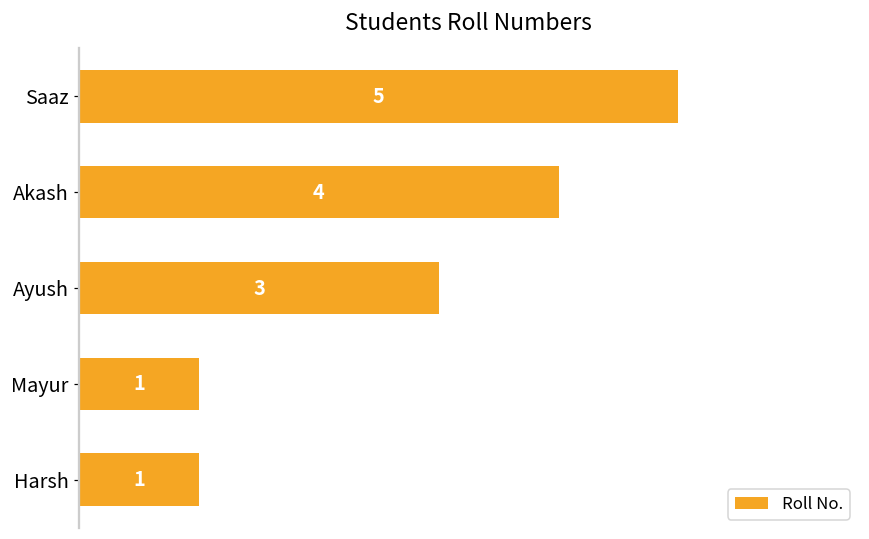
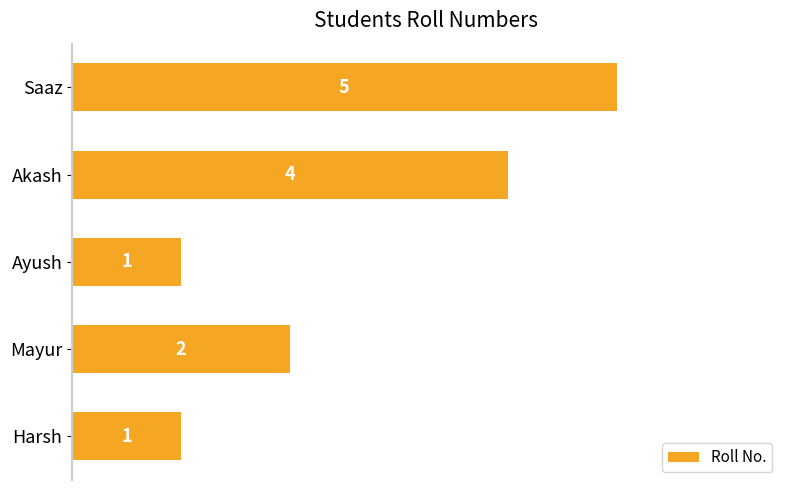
Ayush: 3 -> 1
Mayur: 1 -> 2
